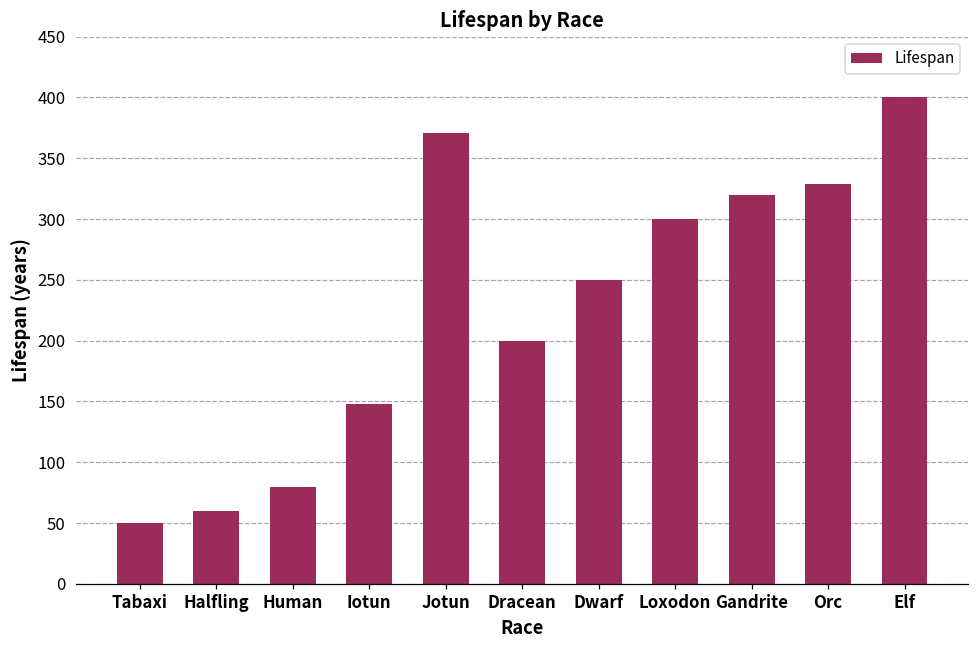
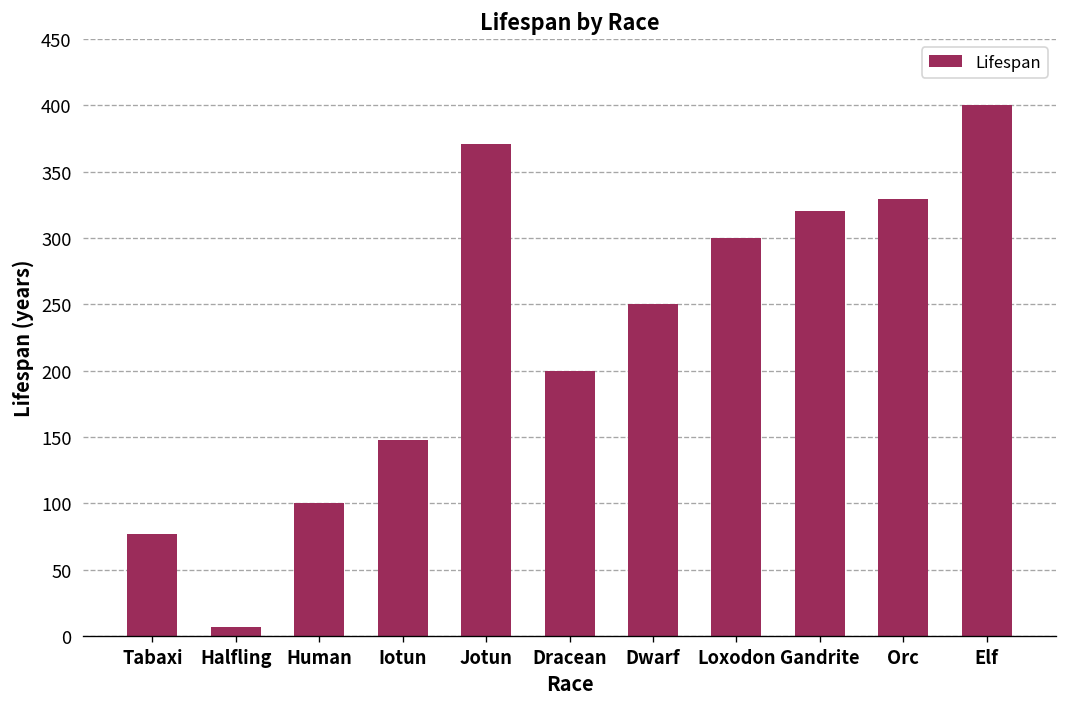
Tabaxi: 50 -> 77
Halfling: 60 -> 7
Human: 80 -> 100
